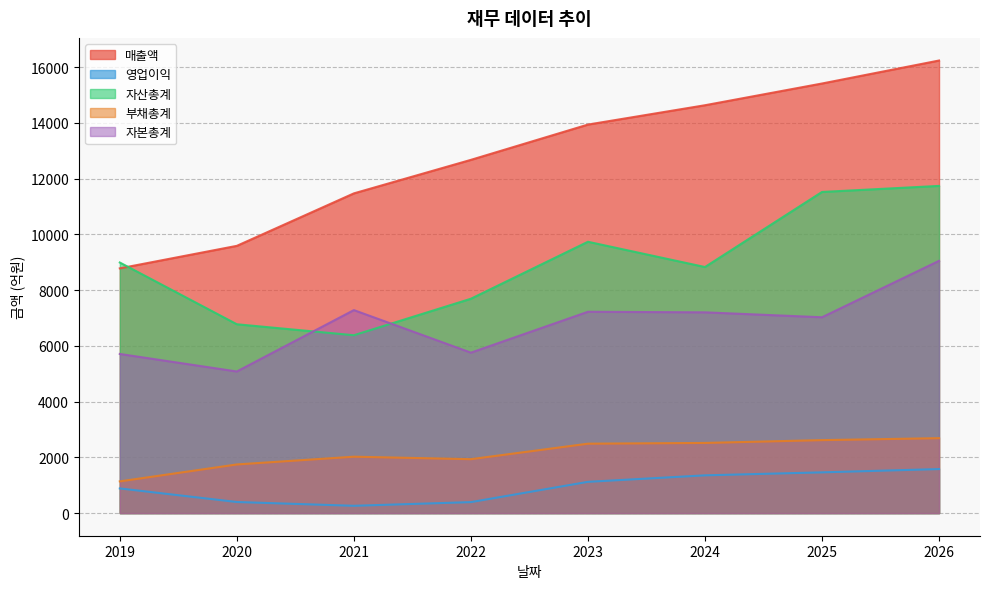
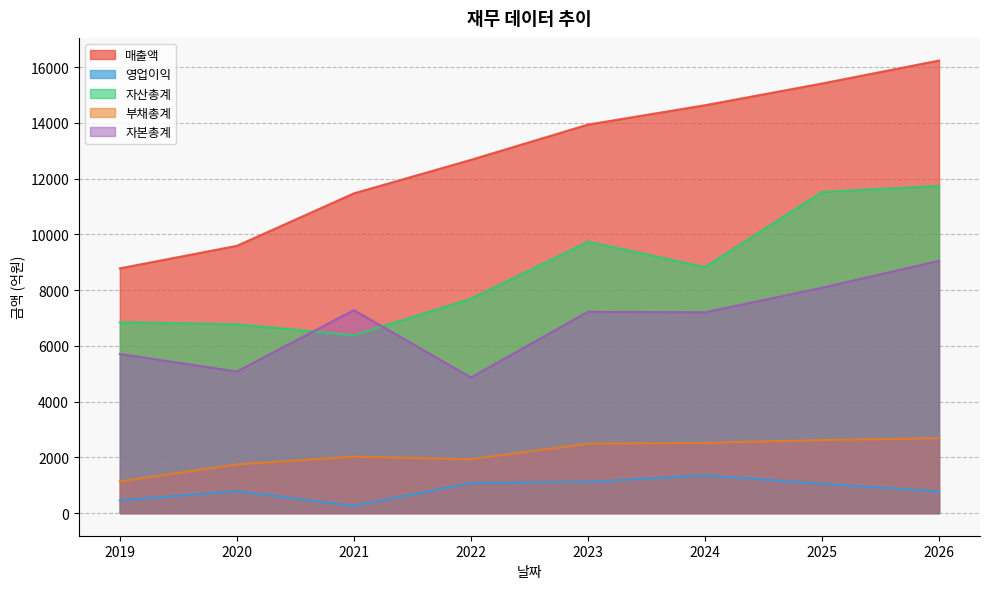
영업이익, 2019: 900 -> 500
자산총계, 2019: 9000 -> 6800
영업이익, 2020: 400 -> 800
영업이익, 2022: 400 -> 1100
자본총계, 2022: 5800 -> 4900
영업이익, 2025: 1500 -> 1100
자본총계, 2025: 7000 -> 8100
영업이익, 2026: 1600 -> 800
